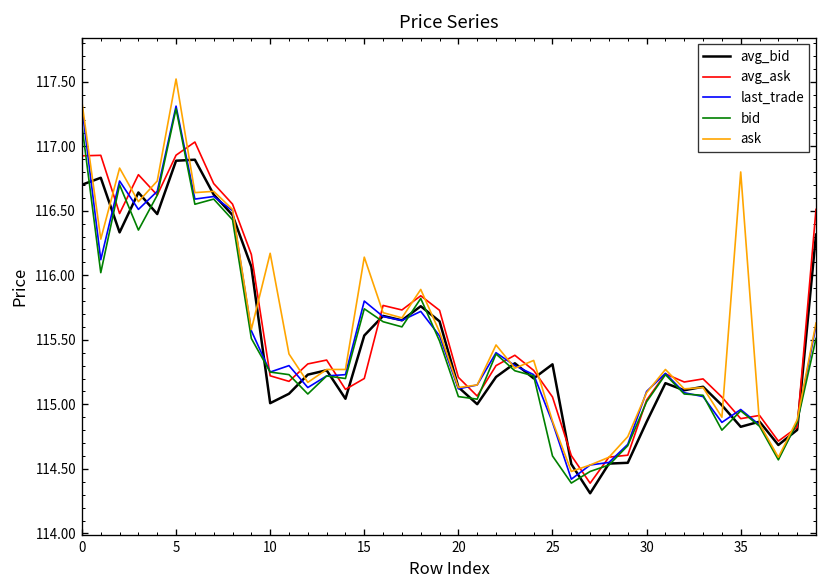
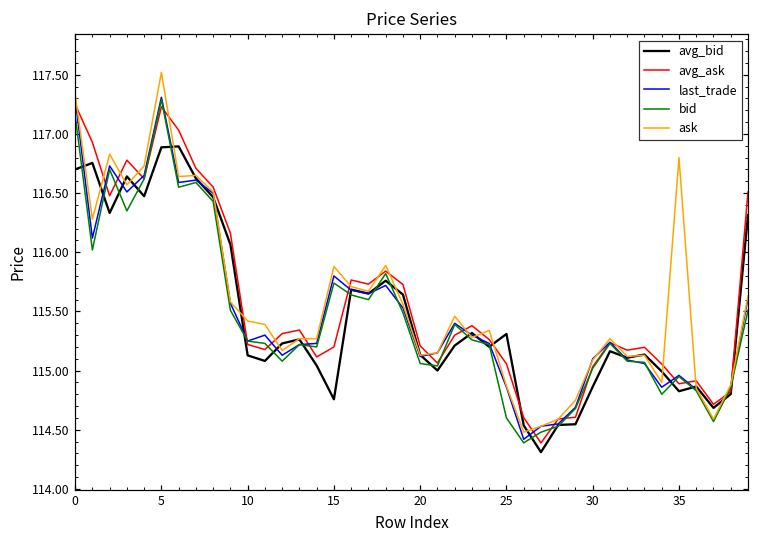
avg_ask, 0: 116.93 -> 117.25
avg_ask, 5: 116.93 -> 117.23
avg_bid, 10: 115.01 -> 115.13
ask, 10: 116.17 -> 115.42
avg_bid, 15: 115.53 -> 114.76
ask, 15: 116.14 -> 115.88
